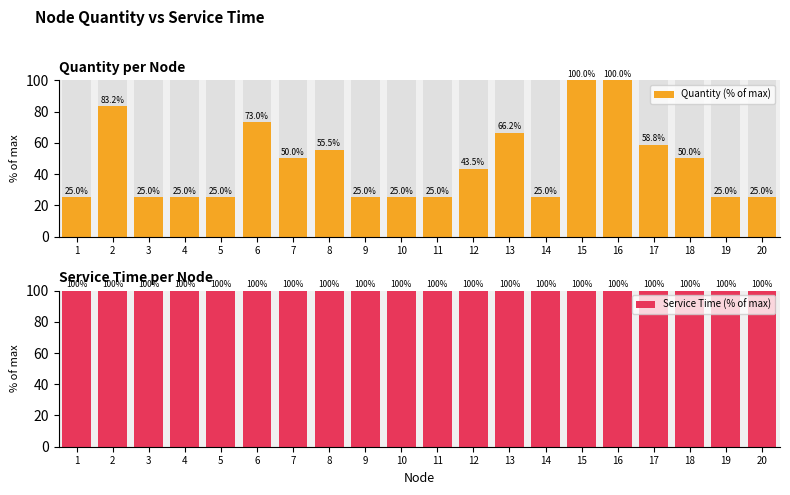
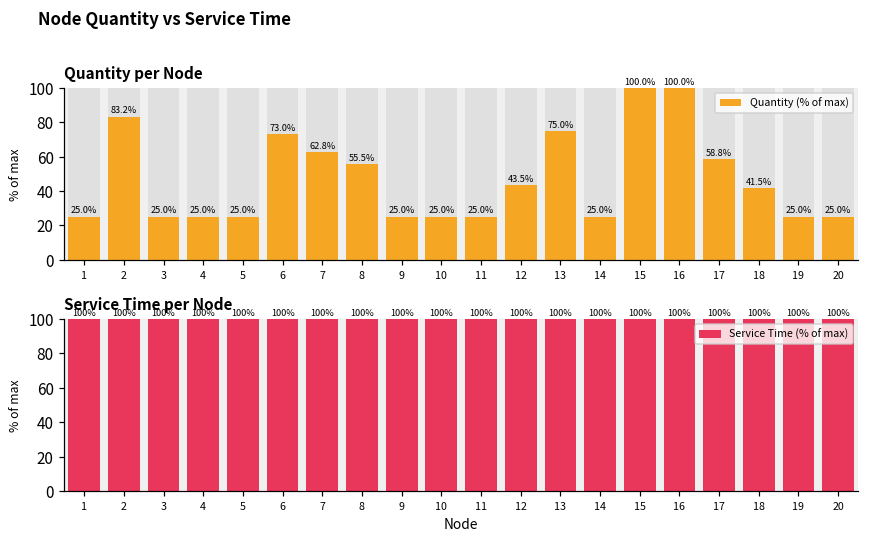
Quantity per Node, Quantity (% of max), 7: 50.0% -> 62.8%
Quantity per Node, Quantity (% of max), 13: 66.2% -> 75.0%
Quantity per Node, Quantity (% of max), 18: 50.0% -> 41.5%
